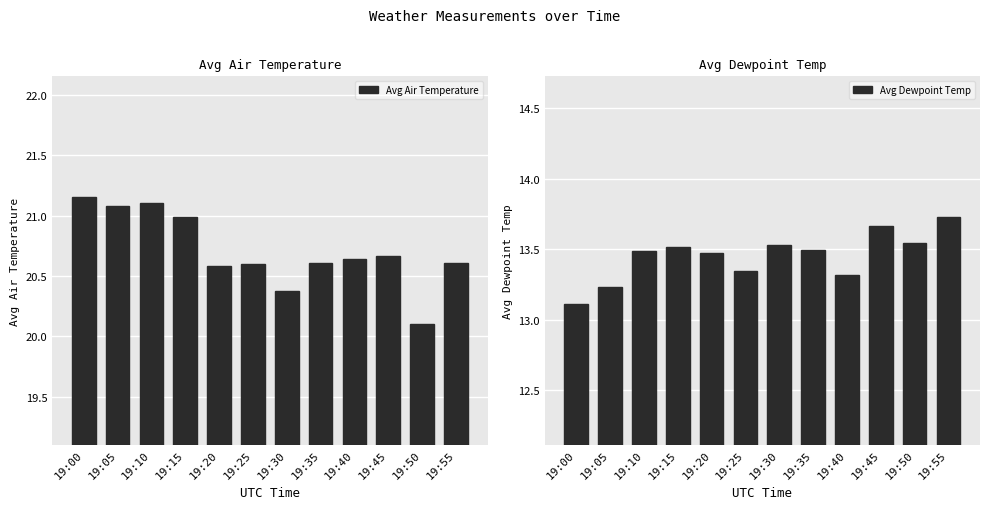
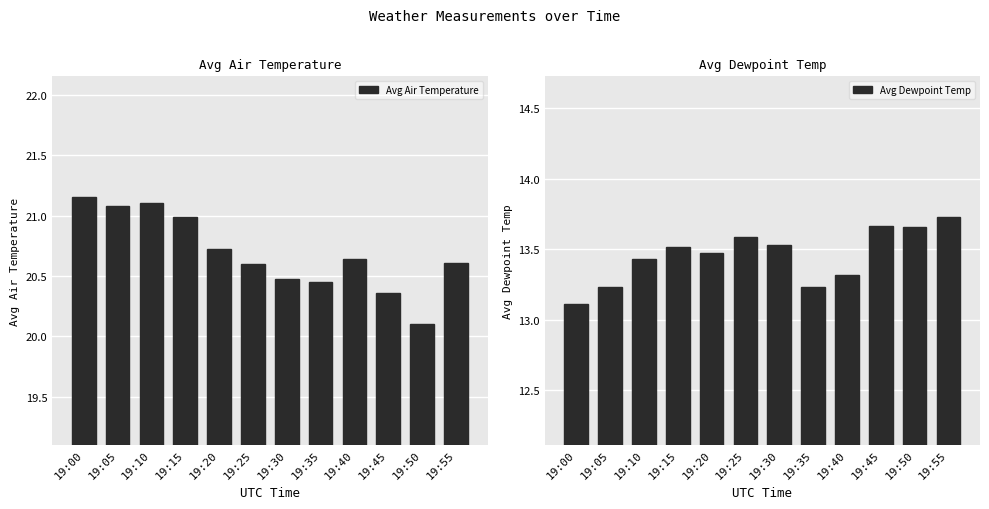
Avg Air Temperature, 19:20: 20.59 -> 20.72
Avg Air Temperature, 19:30: 20.37 -> 20.47
Avg Air Temperature, 19:35: 20.61 -> 20.45
Avg Air Temperature, 19:45: 20.67 -> 20.36
Avg Dewpoint Temp, 19:10: 13.49 -> 13.43
Avg Dewpoint Temp, 19:25: 13.35 -> 13.59
Avg Dewpoint Temp, 19:35: 13.49 -> 13.23
Avg Dewpoint Temp, 19:50: 13.54 -> 13.66
